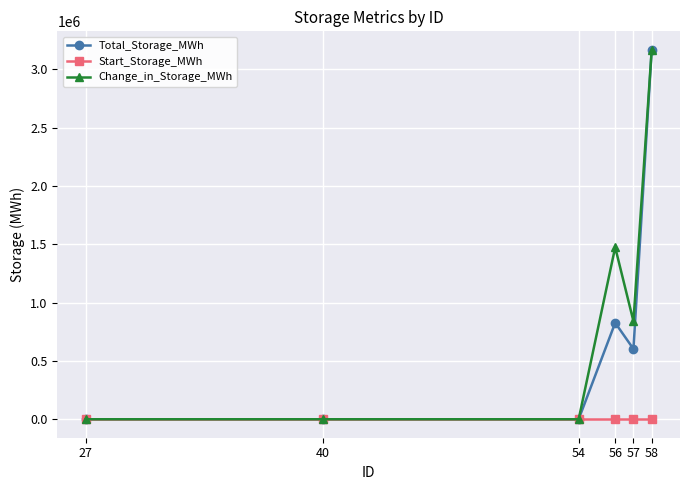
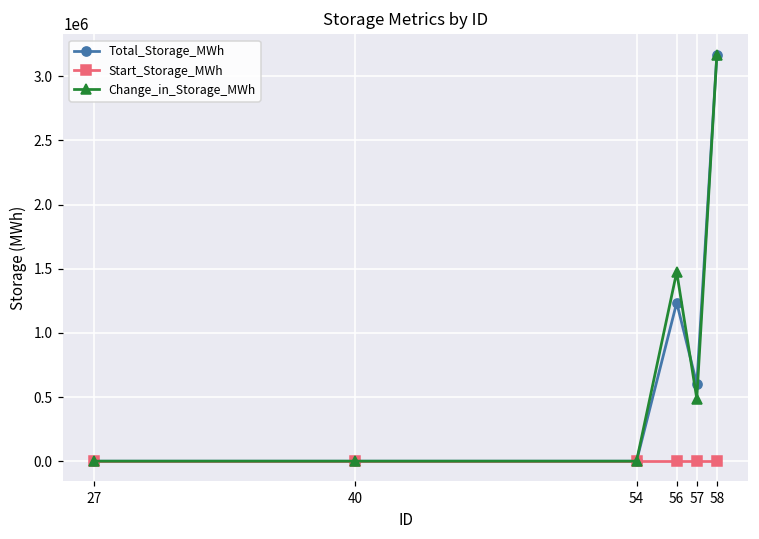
Total_Storage_MWh, 56: 830000 -> 1240000
Change_in_Storage_MWh, 57: 840000 -> 490000
